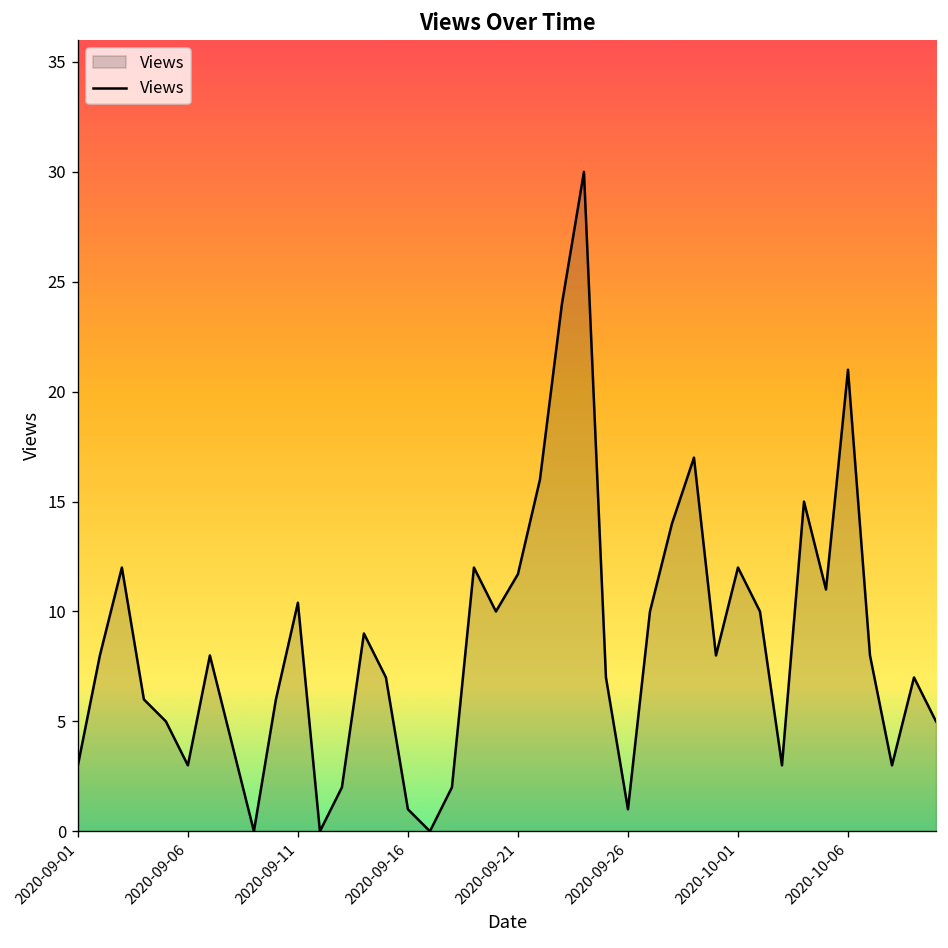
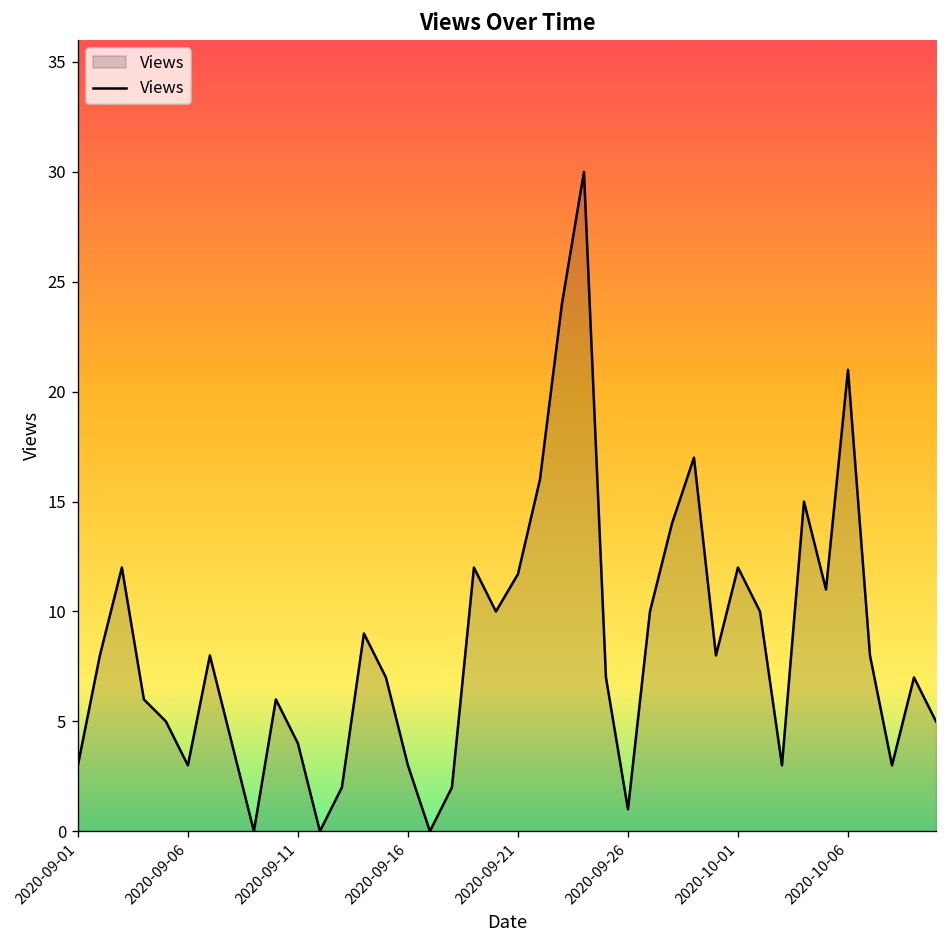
2020-09-11: 10.4 -> 4.0
2020-09-16: 1 -> 3
